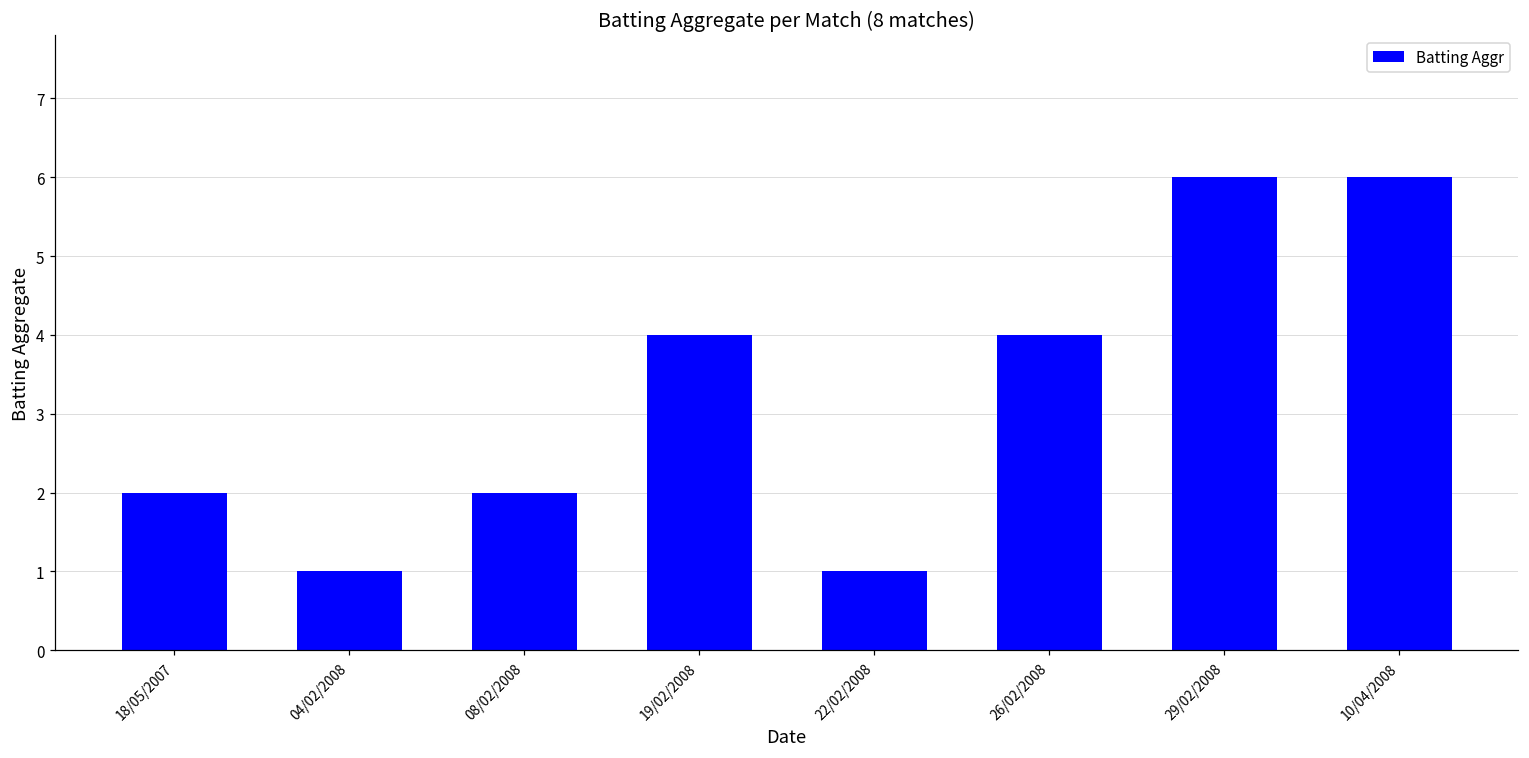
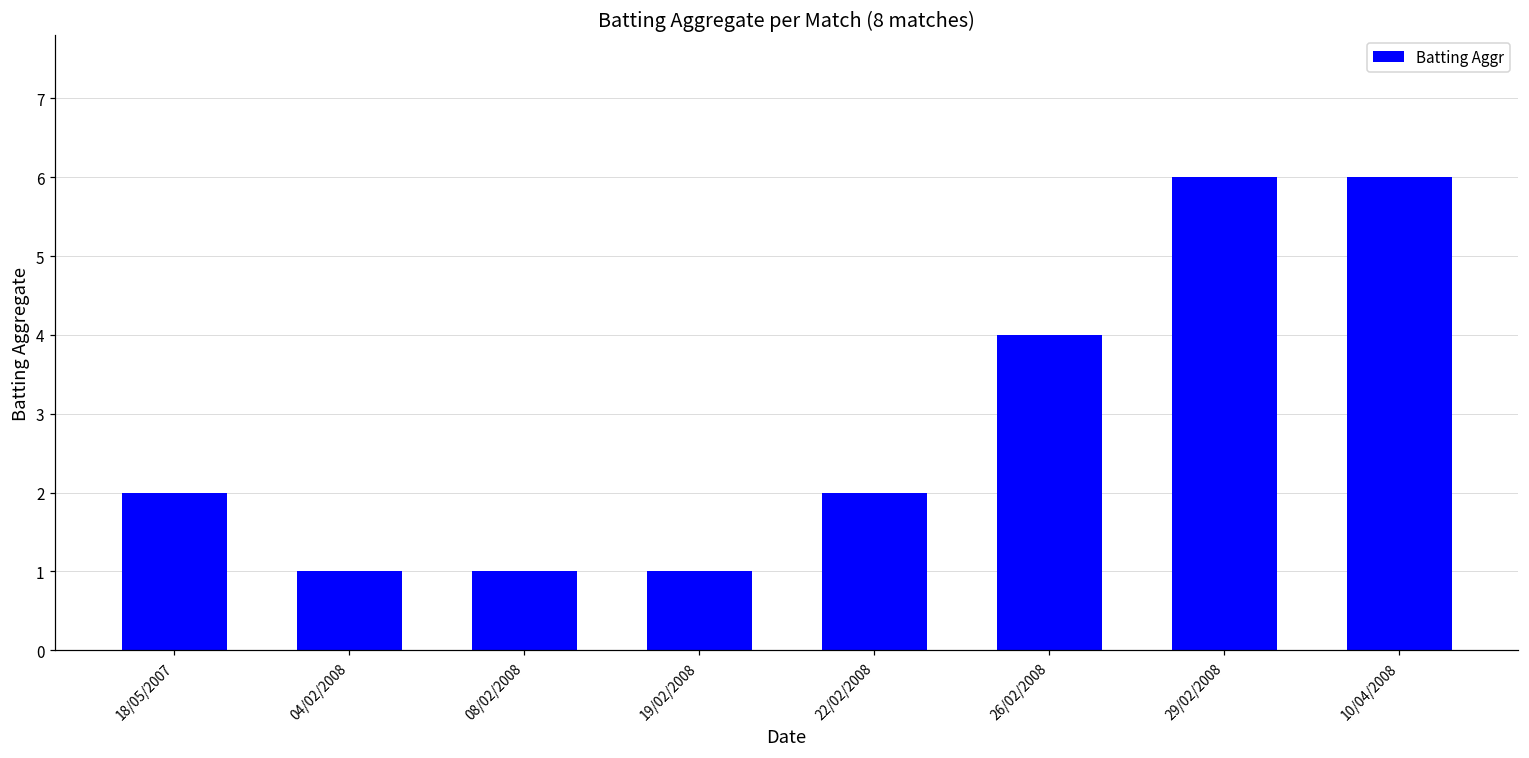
08/02/2008: 2 -> 1
19/02/2008: 4 -> 1
22/02/2008: 1 -> 2
